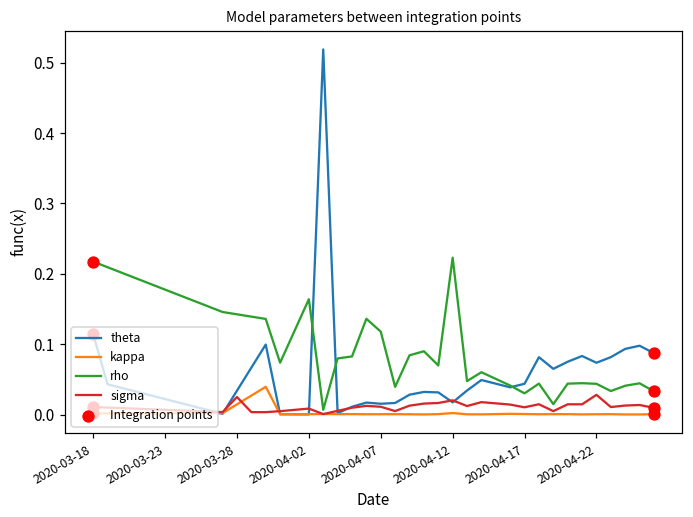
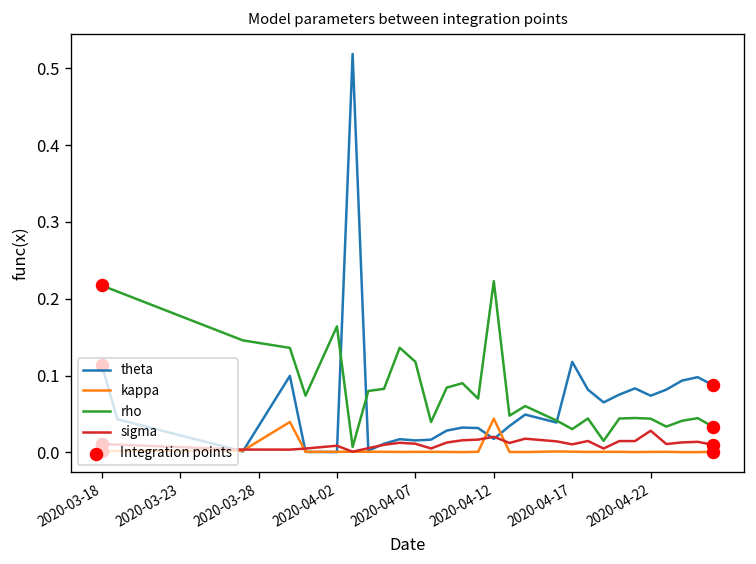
sigma, 2020-03-28: 0.03 -> 0.00
kappa, 2020-04-12: 0.00 -> 0.04
theta, 2020-04-17: 0.04 -> 0.12
